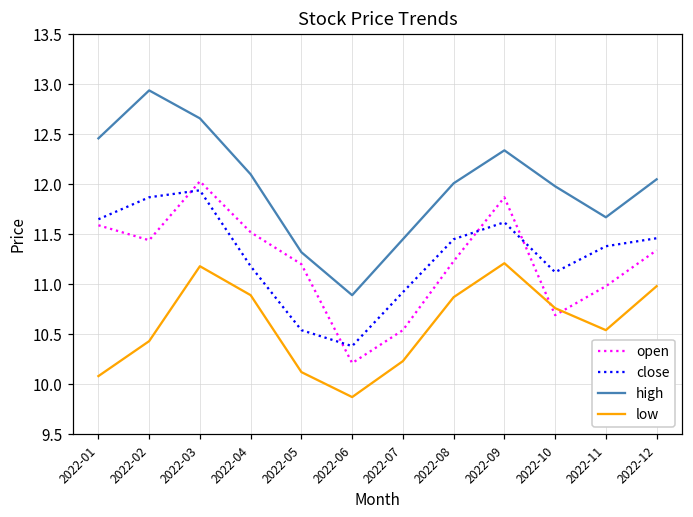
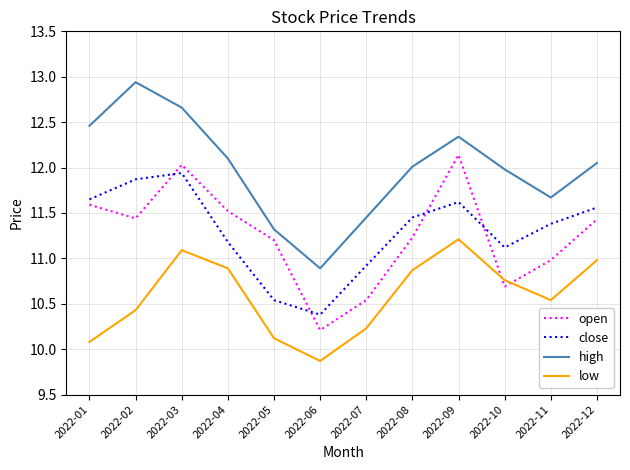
low, 2022-03: 11.2 -> 11.1
open, 2022-09: 11.9 -> 12.1
open, 2022-12: 11.3 -> 11.4
close, 2022-12: 11.5 -> 11.6
